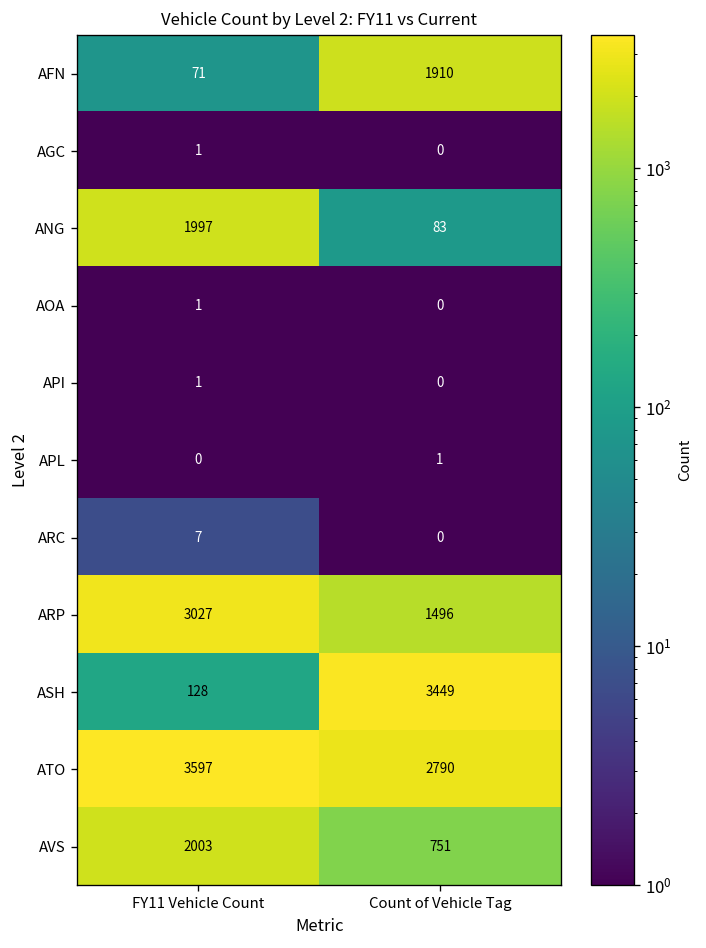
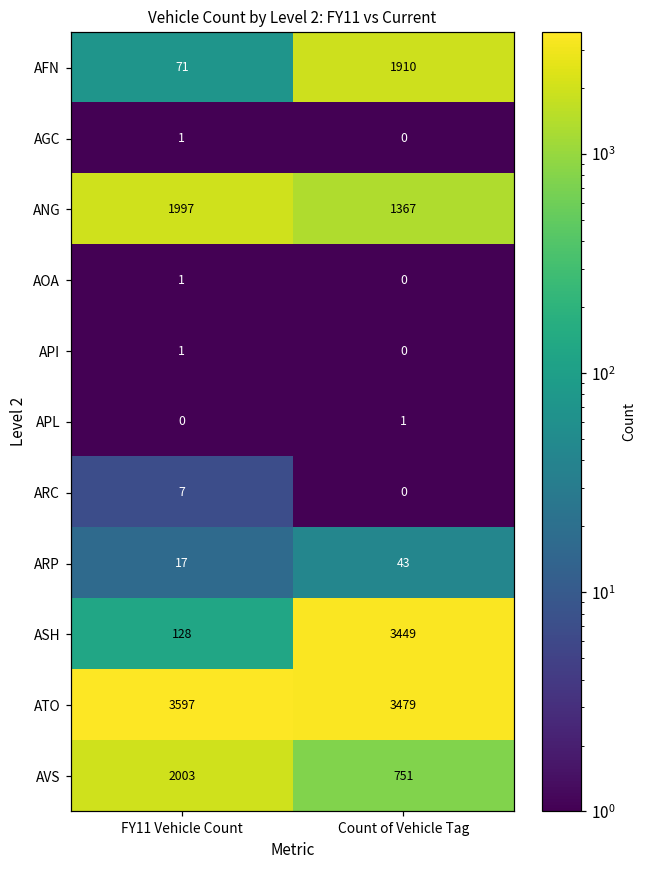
ANG, Count of Vehicle Tag: 83 -> 1367
ARP, FY11 Vehicle Count: 3027 -> 17
ARP, Count of Vehicle Tag: 1496 -> 43
ATO, Count of Vehicle Tag: 2790 -> 3479
